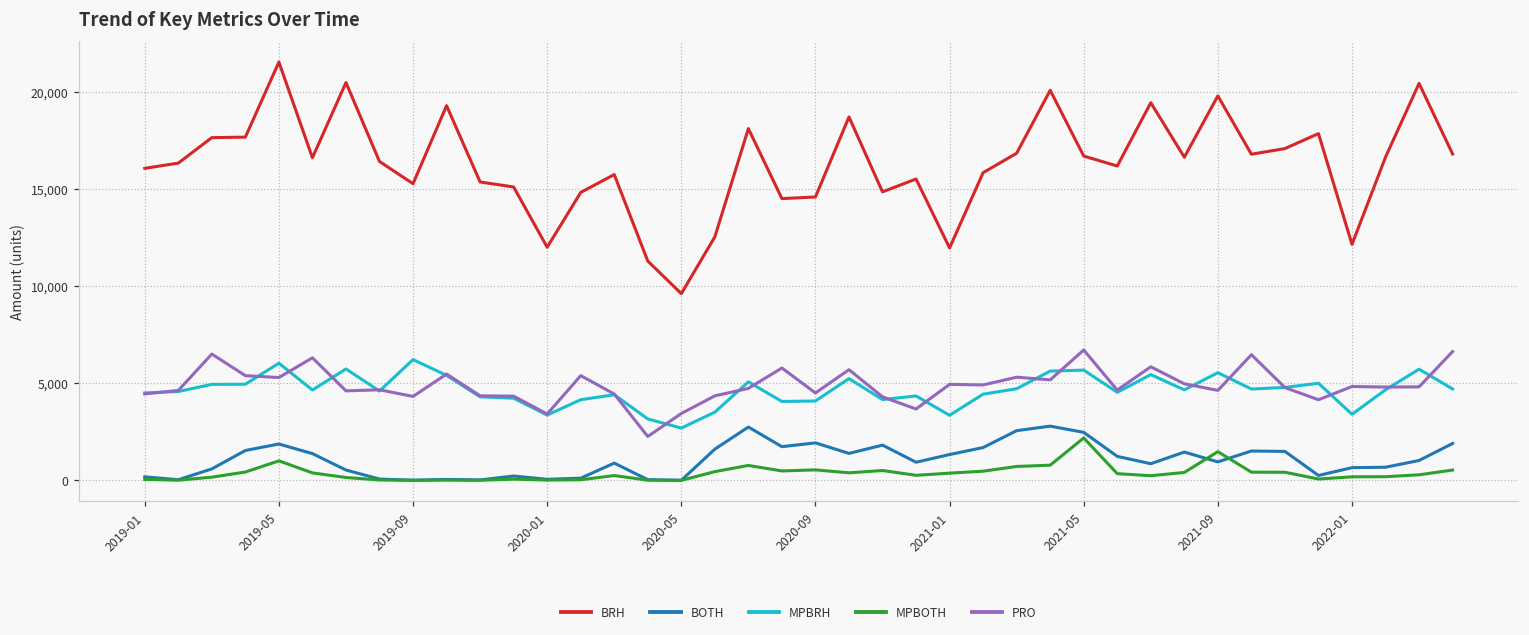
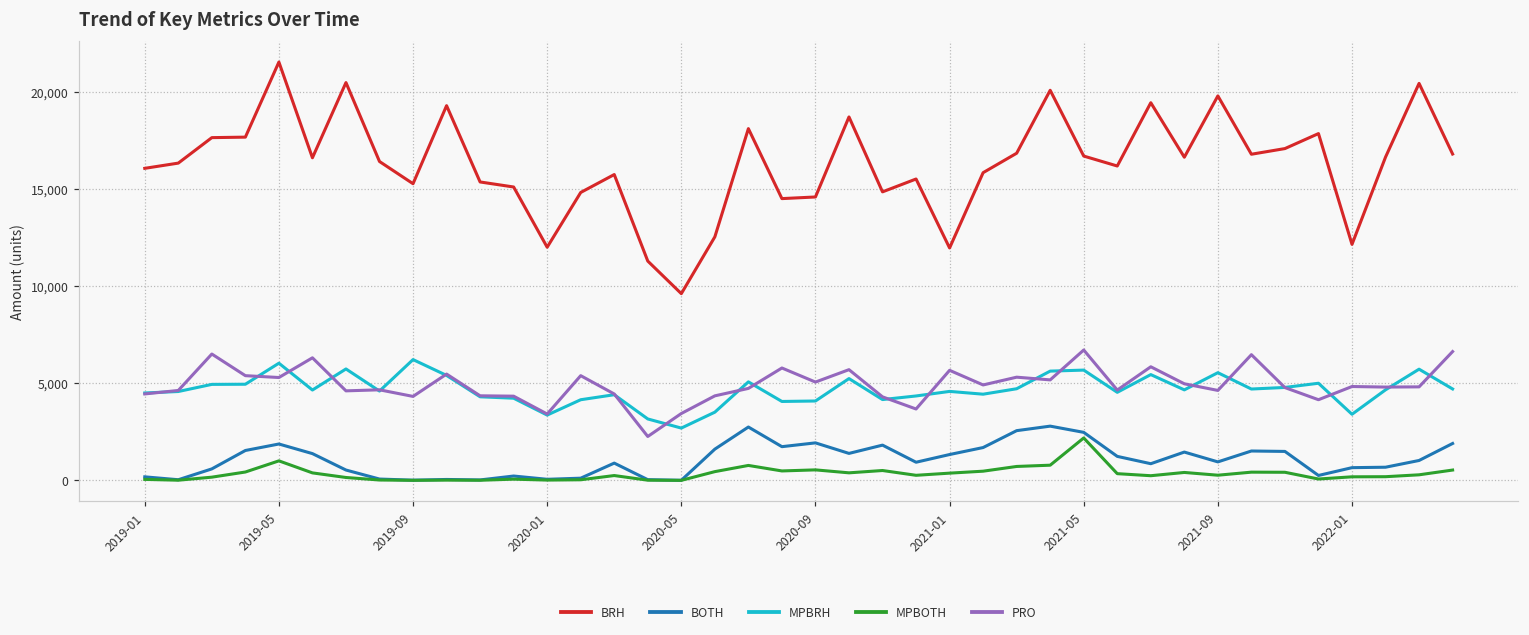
PRO, 2020-09: 4,500 -> 5,100
MPBRH, 2021-01: 3,400 -> 4,600
PRO, 2021-01: 4,900 -> 5,700
MPBOTH, 2021-09: 1,500 -> 300
